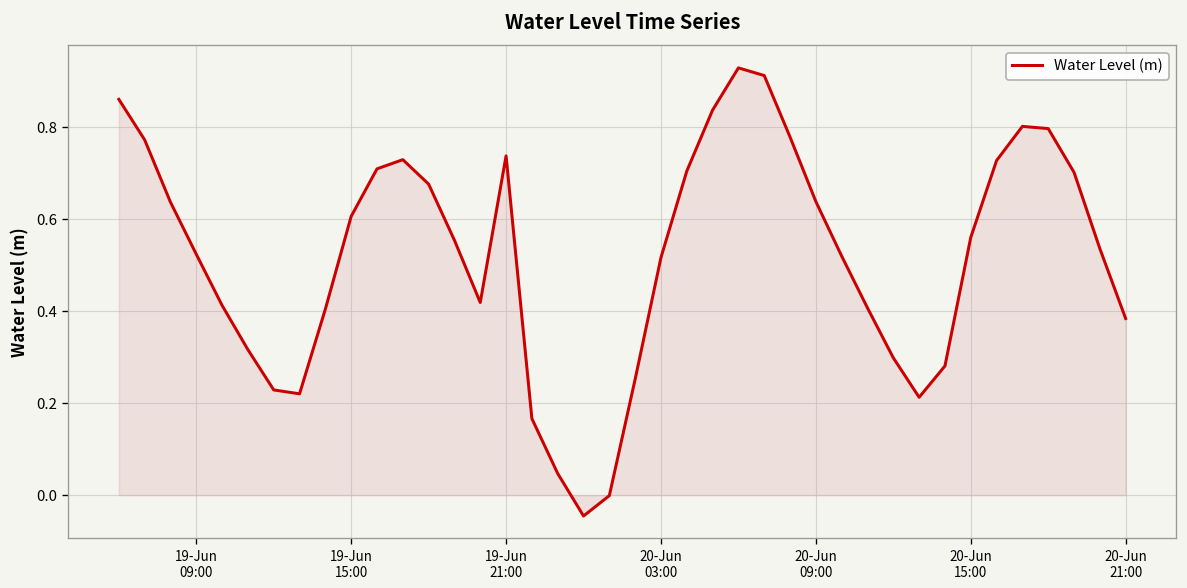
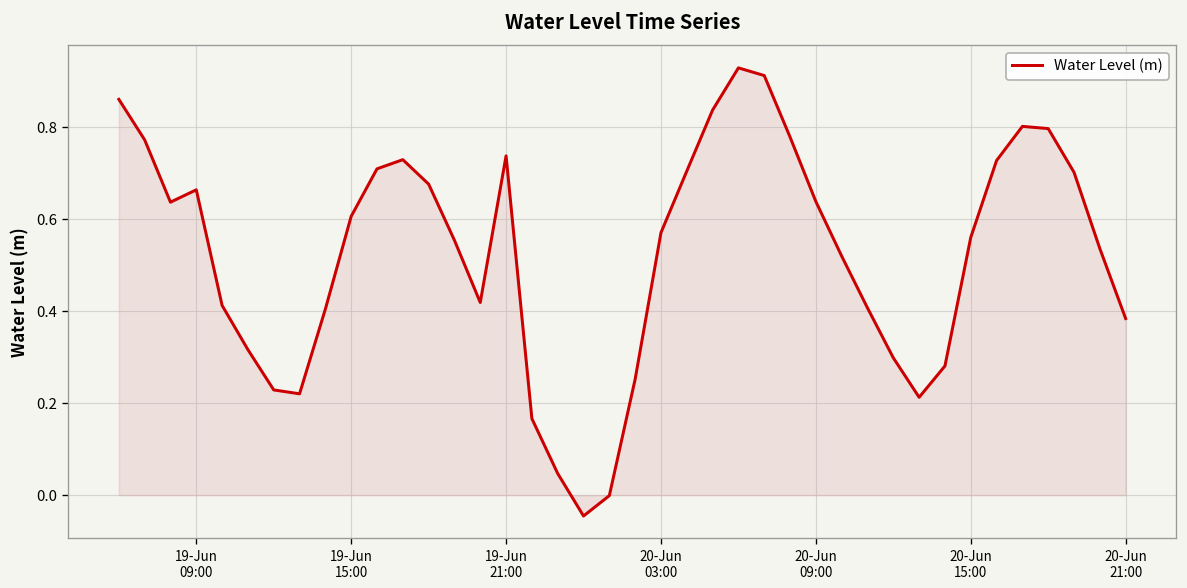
Water Level (m), 19-Jun 09:00: 0.52 -> 0.66
Water Level (m), 20-Jun 03:00: 0.52 -> 0.57
